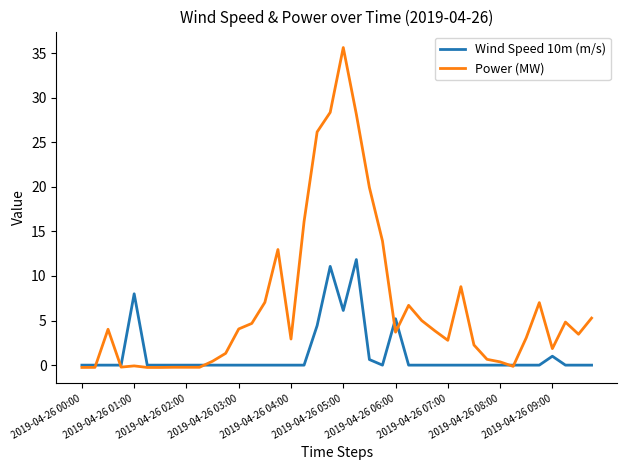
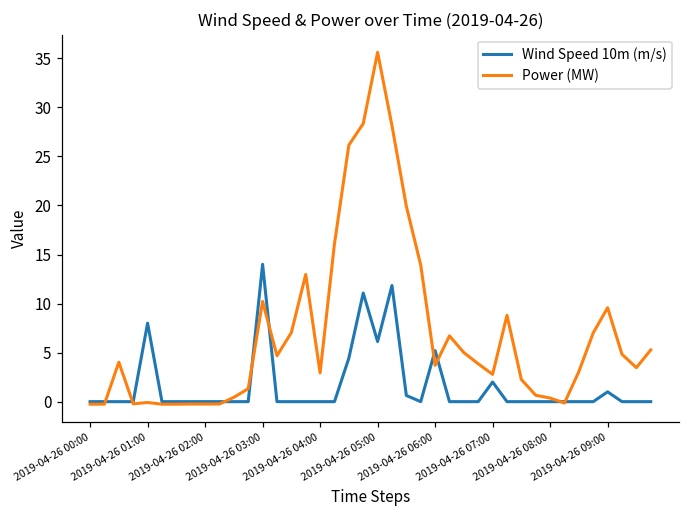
Wind Speed 10m (m/s), 2019-04-26 03:00: 0 -> 14
Power (MW), 2019-04-26 03:00: 4 -> 10
Wind Speed 10m (m/s), 2019-04-26 07:00: 0 -> 2
Power (MW), 2019-04-26 09:00: 2 -> 10
